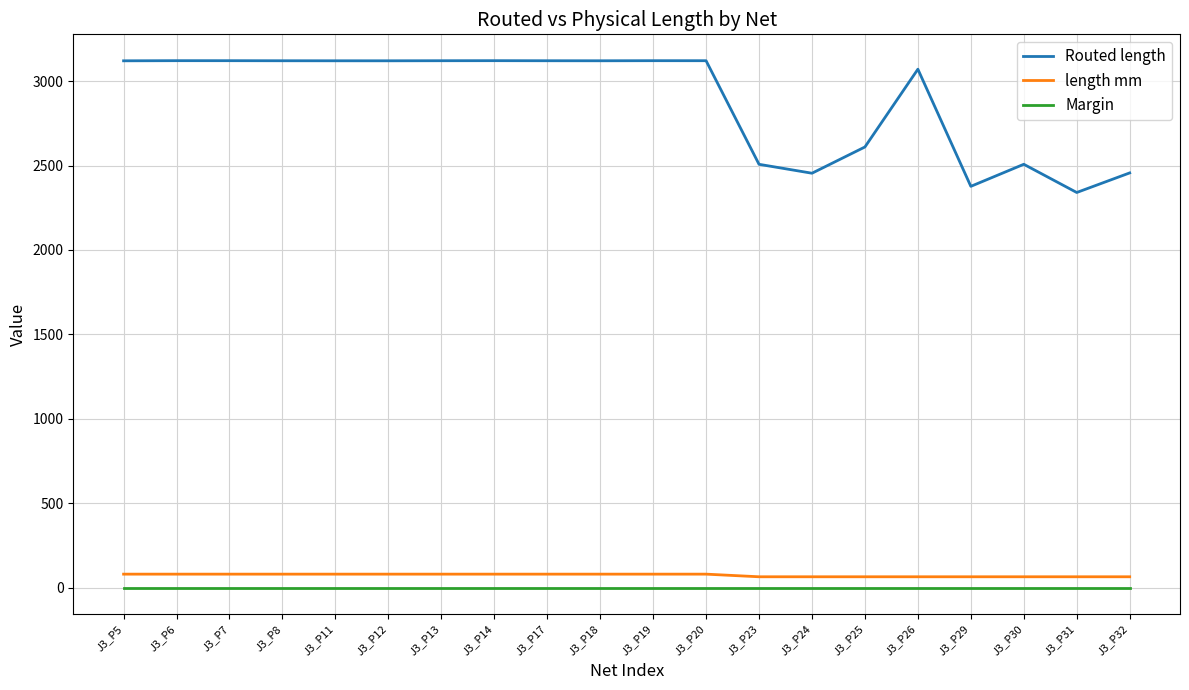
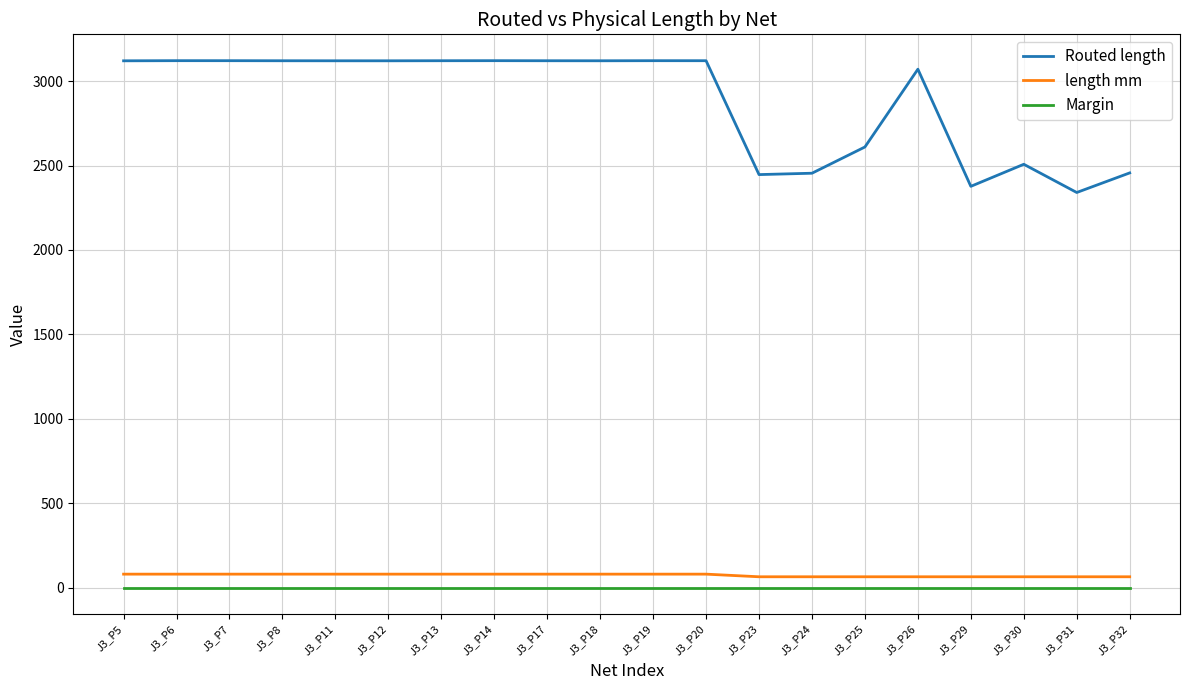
Routed length, J3_P23: 2510 -> 2450
